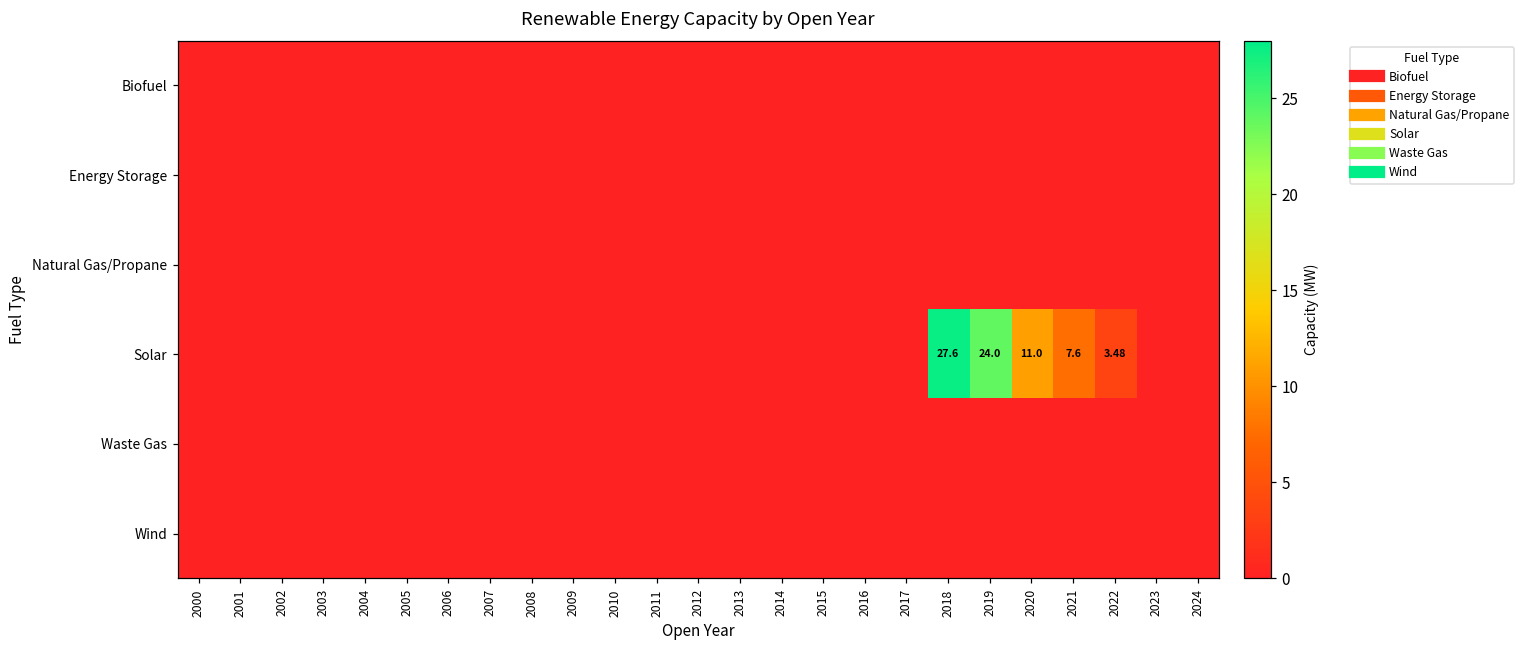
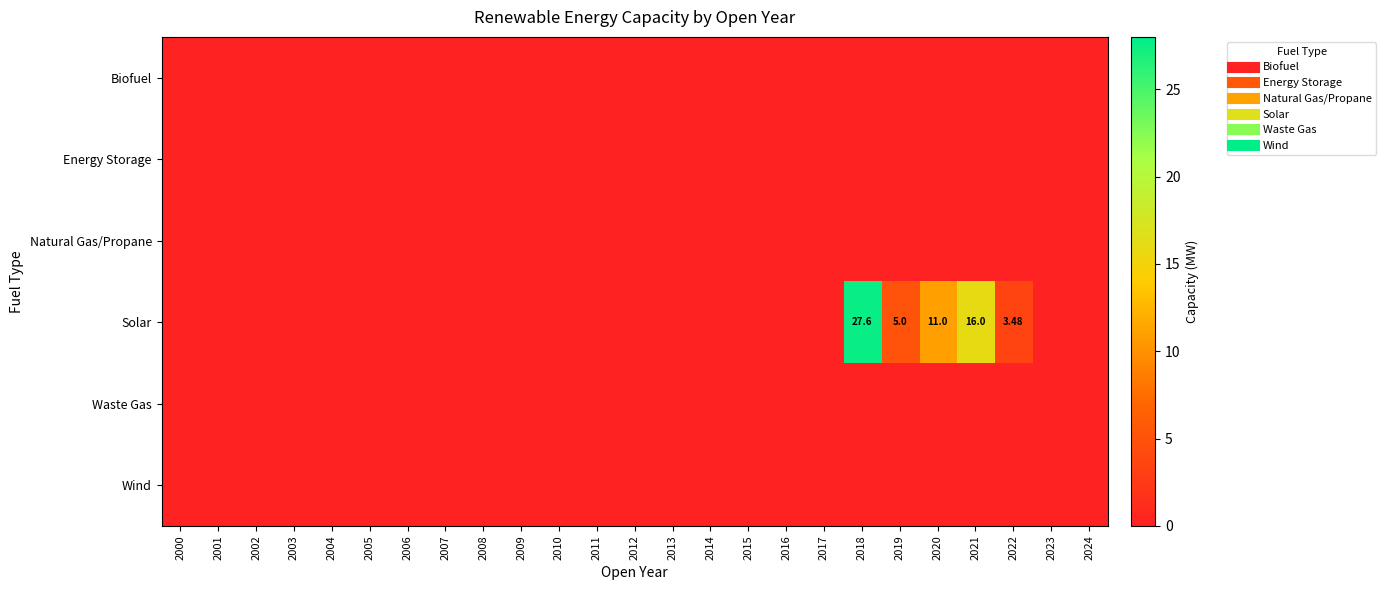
Solar, 2019: 24.0 -> 5.0
Solar, 2021: 7.6 -> 16.0
